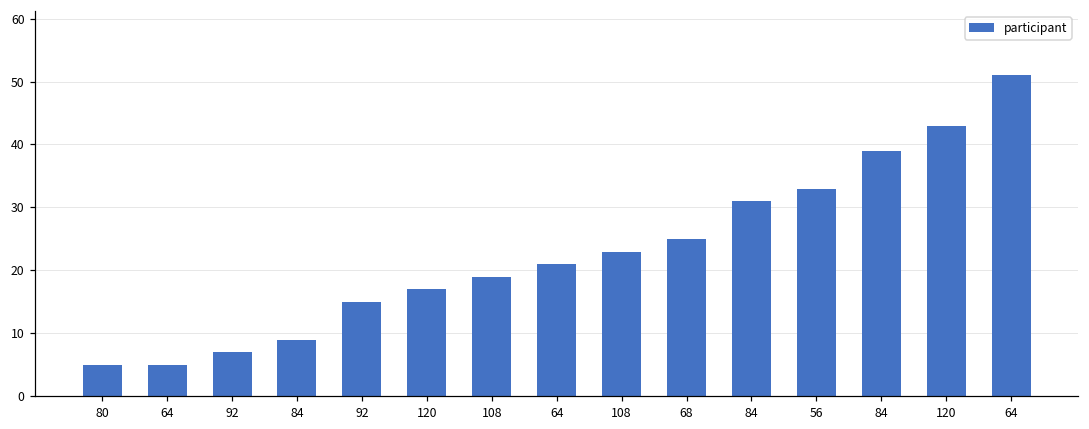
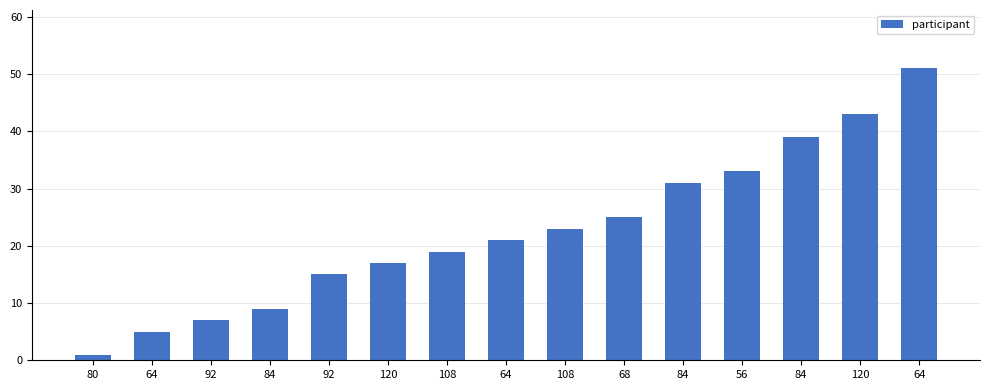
80: 5 -> 1
